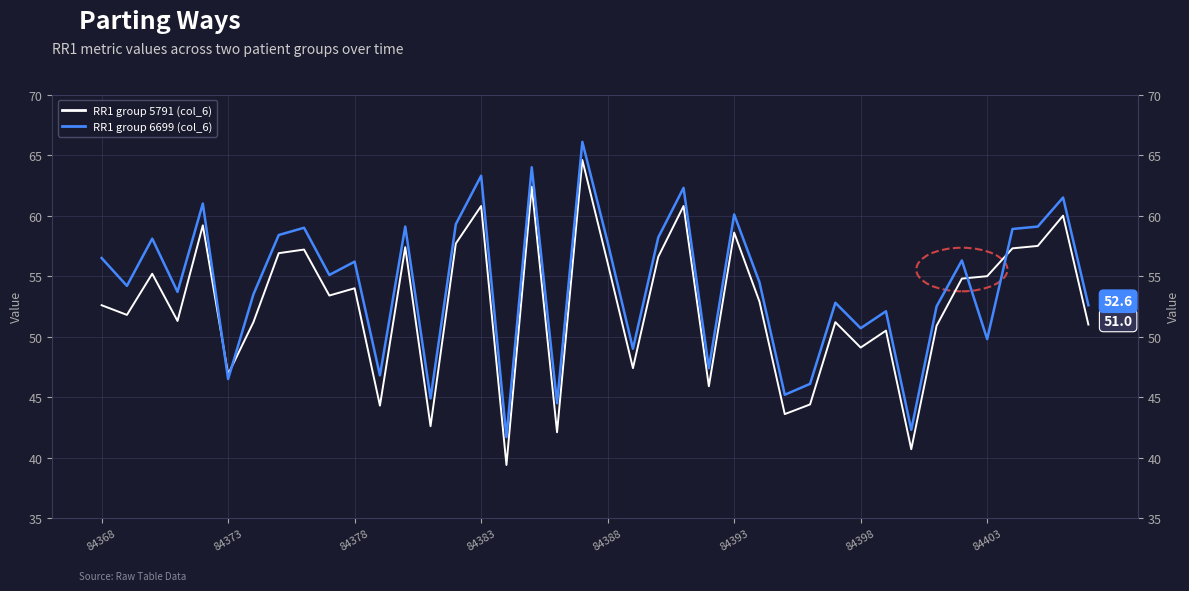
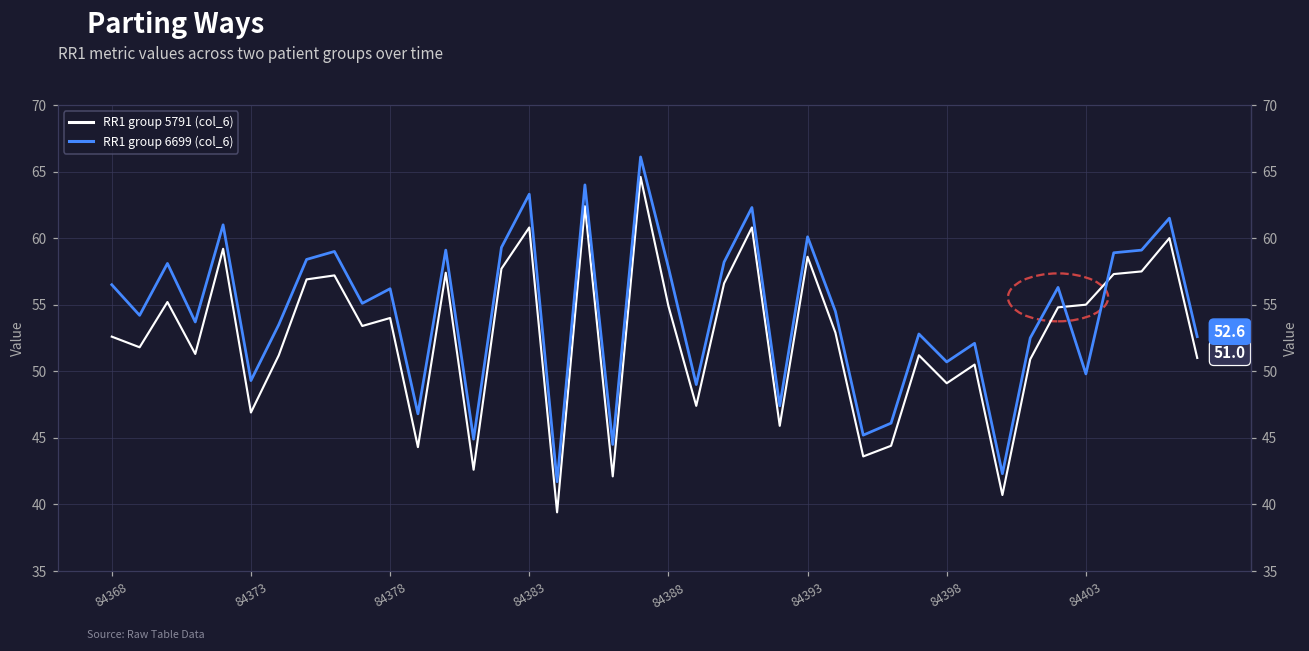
RR1 group 6699 (col_6), 84373: 46.5 -> 49.3
RR1 group 5791 (col_6), 84388: 56.1 -> 54.9
